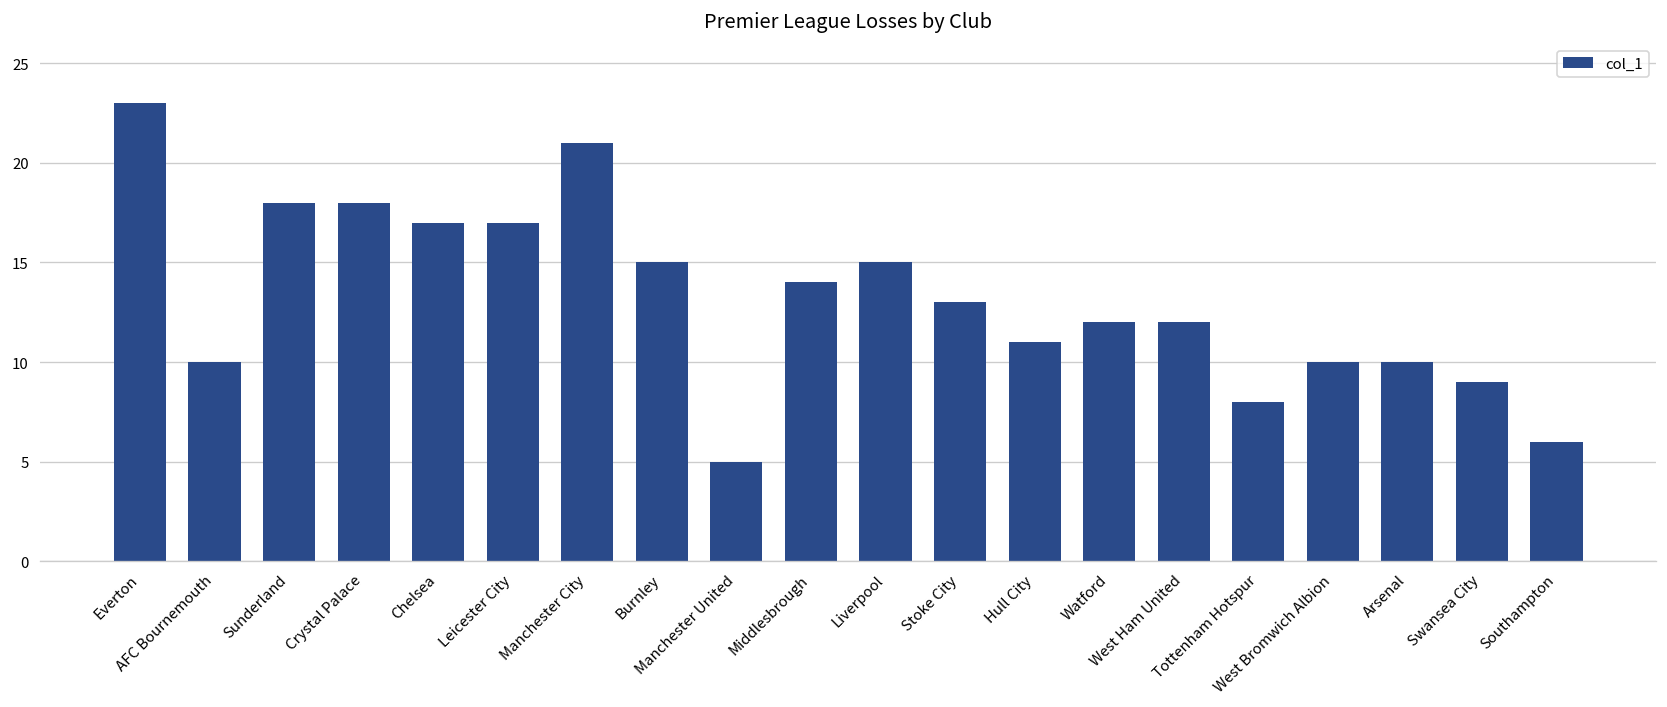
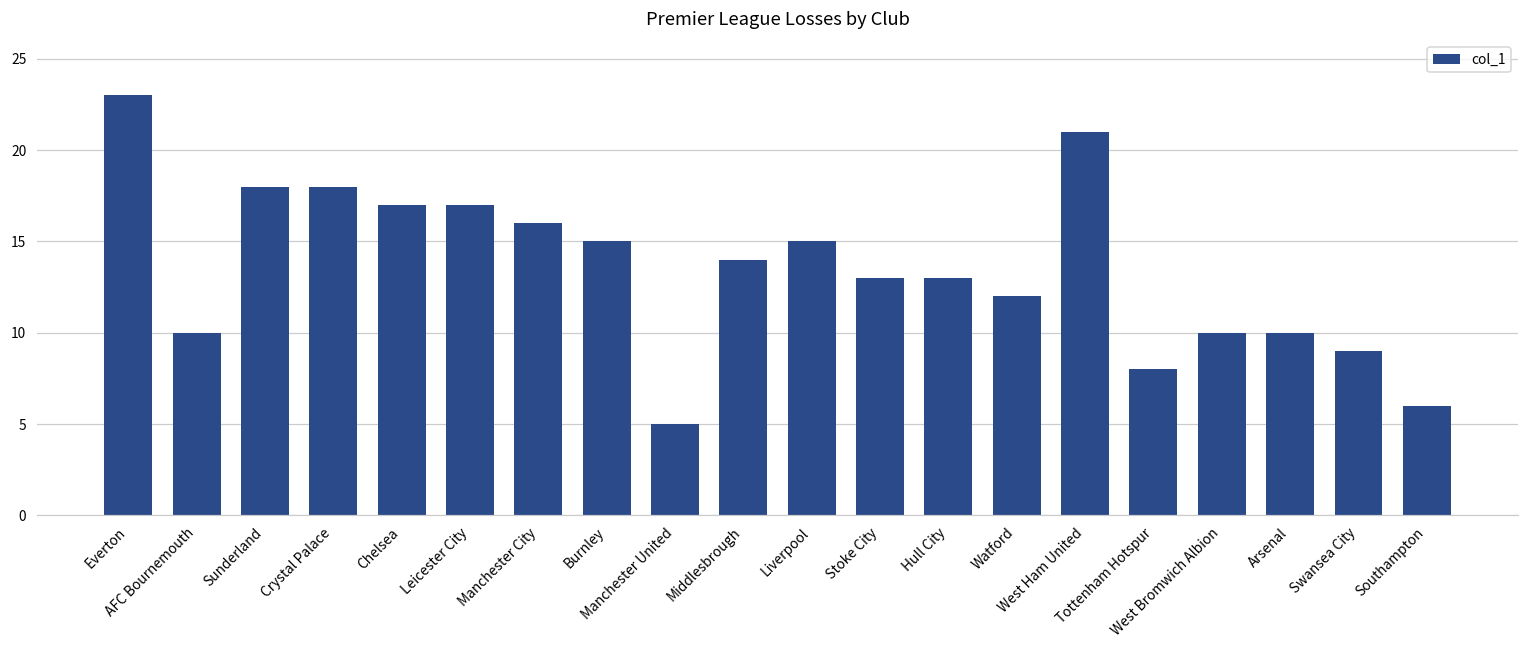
Manchester City: 21 -> 16
Hull City: 11 -> 13
West Ham United: 12 -> 21
